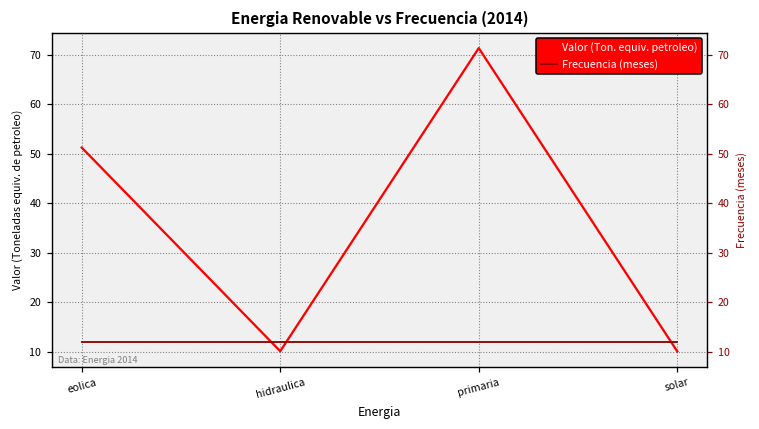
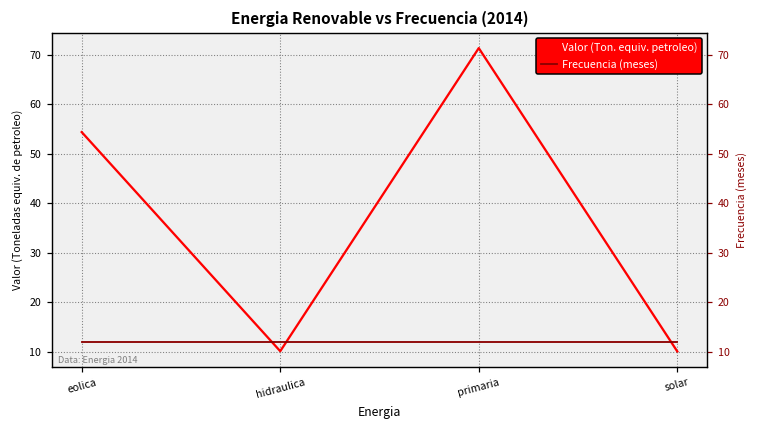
Valor (Ton. equiv. petroleo), eolica: 51 -> 54
